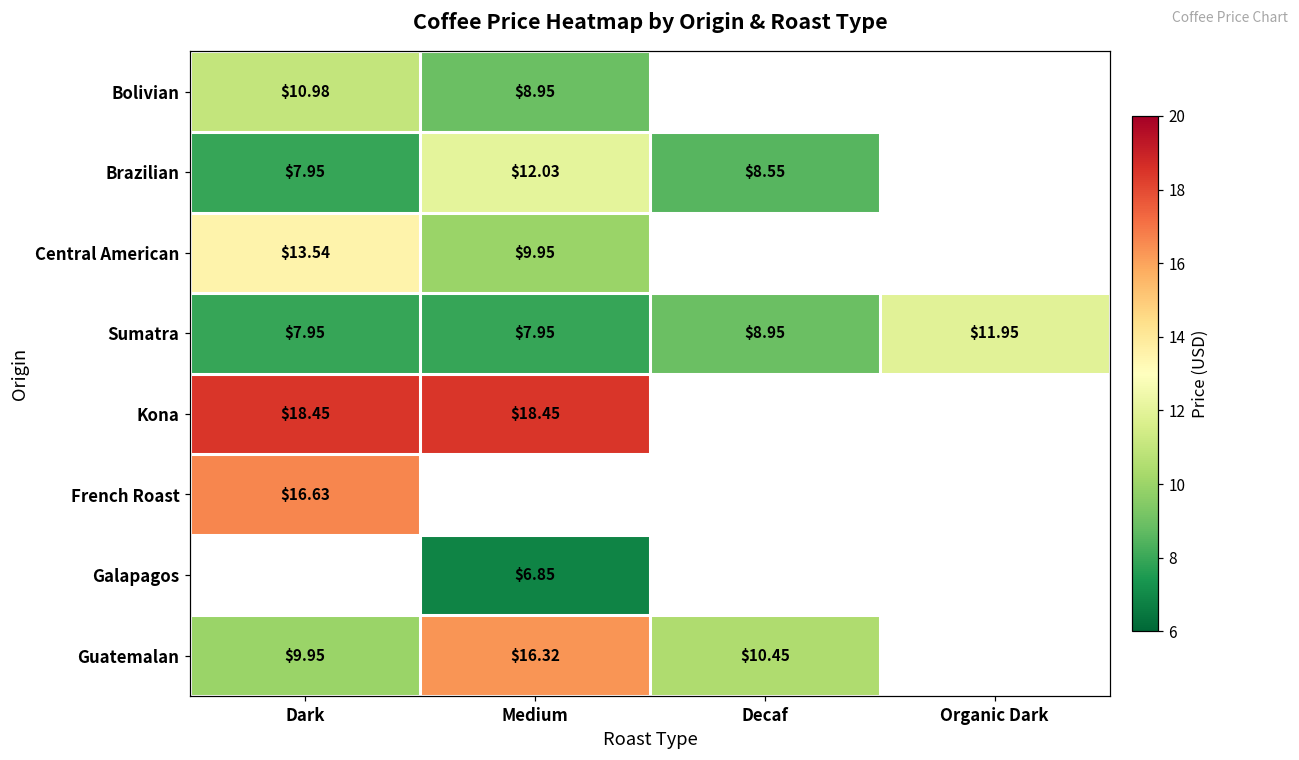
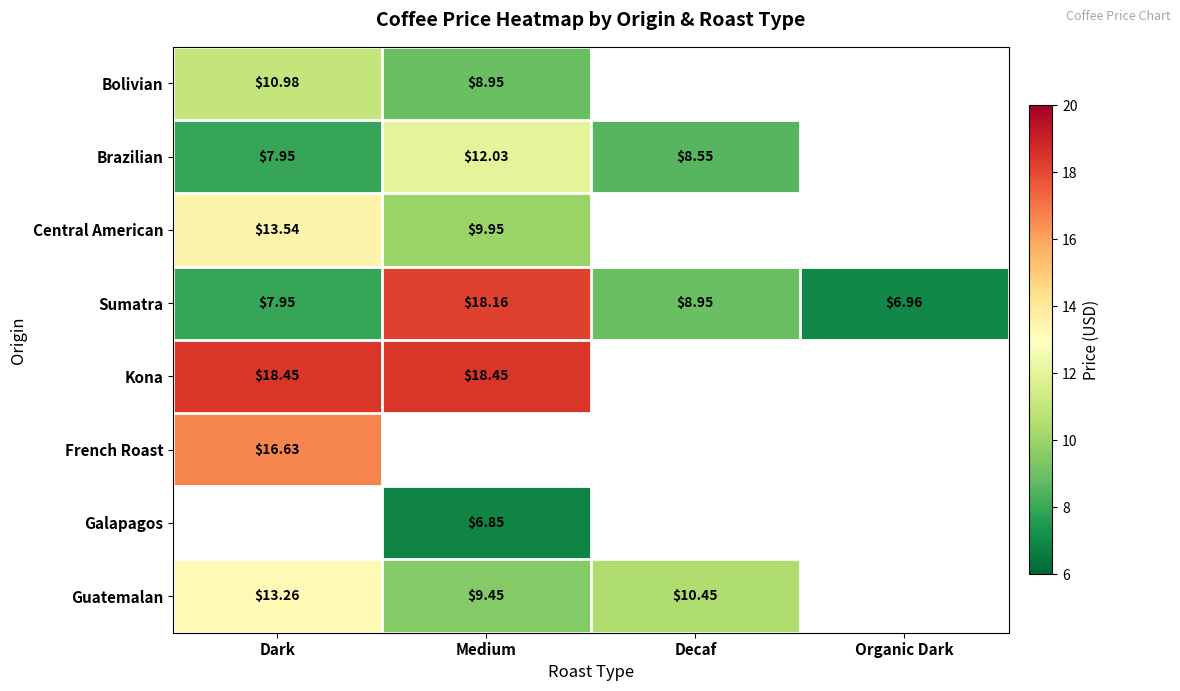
Sumatra, Medium: $7.95 -> $18.16
Sumatra, Organic Dark: $11.95 -> $6.96
Guatemalan, Dark: $9.95 -> $13.26
Guatemalan, Medium: $16.32 -> $9.45
